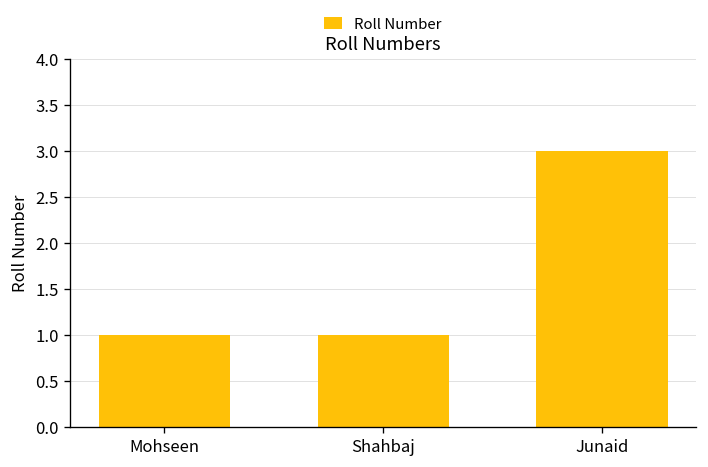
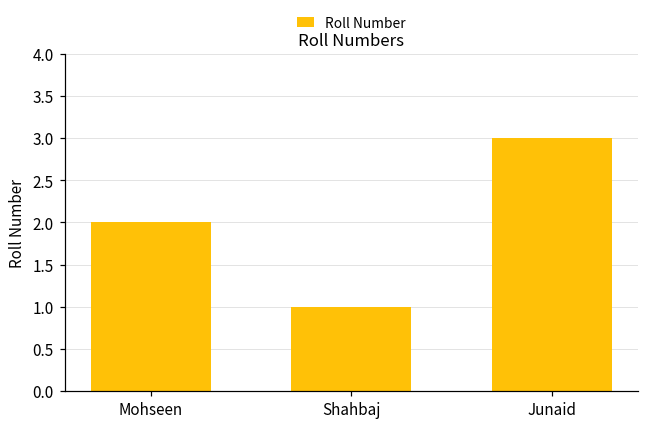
Mohseen: 1 -> 2
